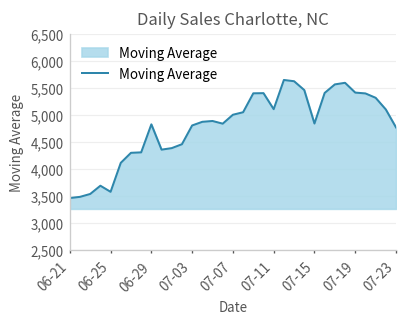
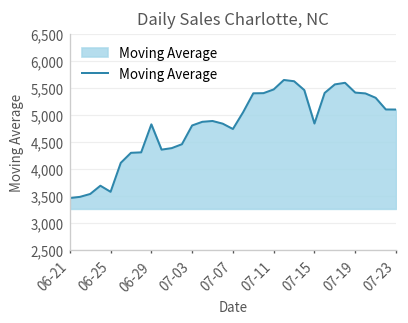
07-07: 5,000 -> 4,700
07-11: 5,100 -> 5,500
07-23: 4,800 -> 5,100
